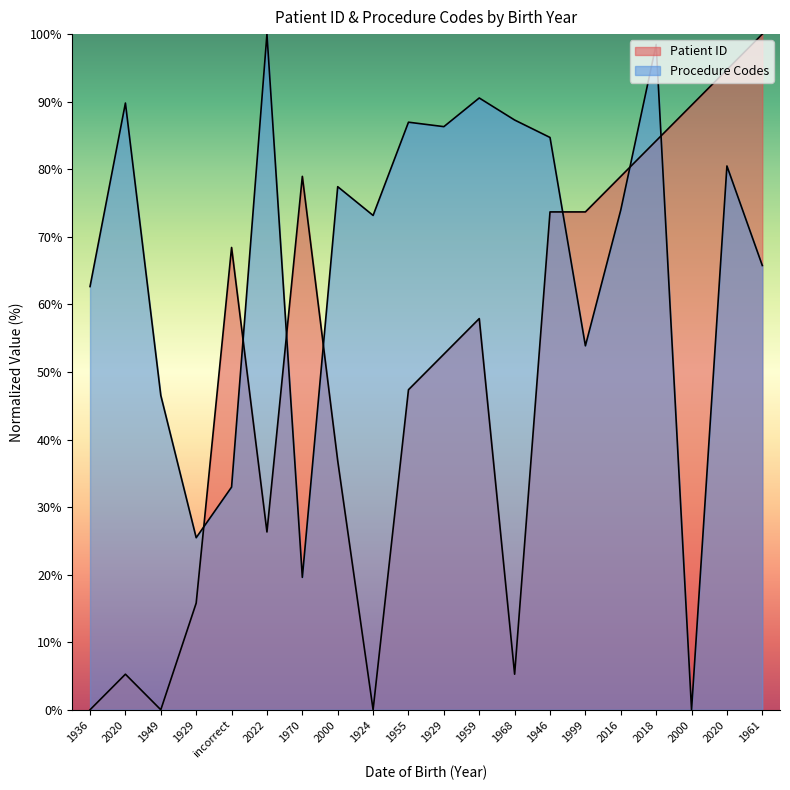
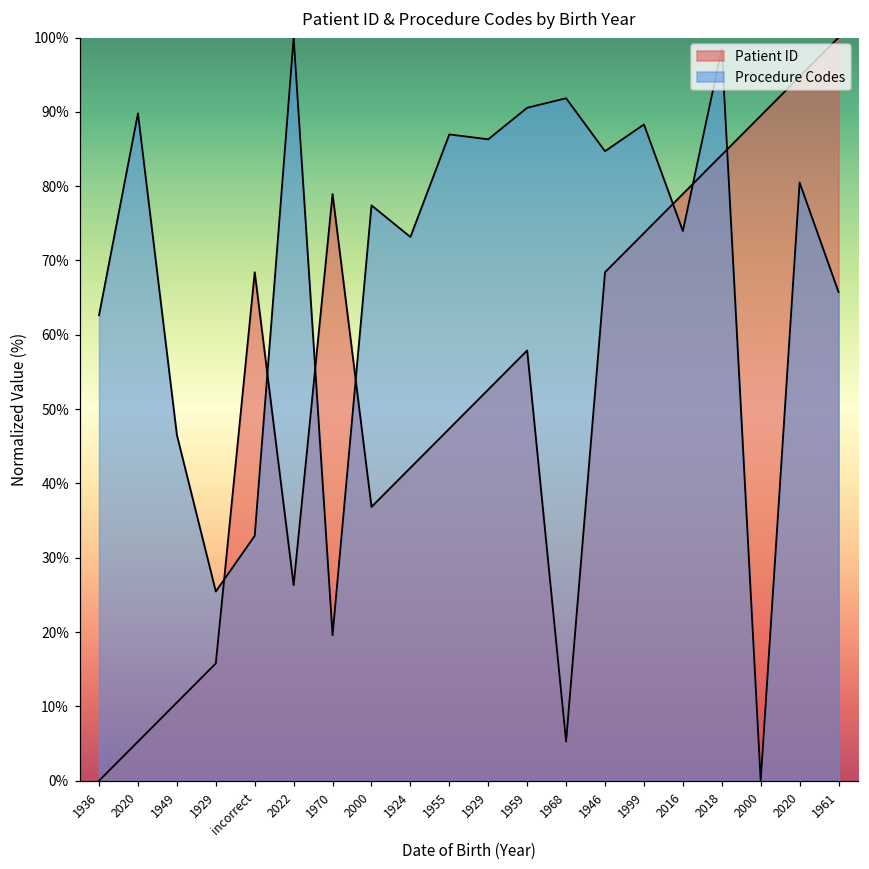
Patient ID, 1949: 0% -> 11%
Patient ID, 1924: 0% -> 42%
Procedure Codes, 1968: 87% -> 92%
Patient ID, 1946: 74% -> 68%
Procedure Codes, 1999: 54% -> 88%
